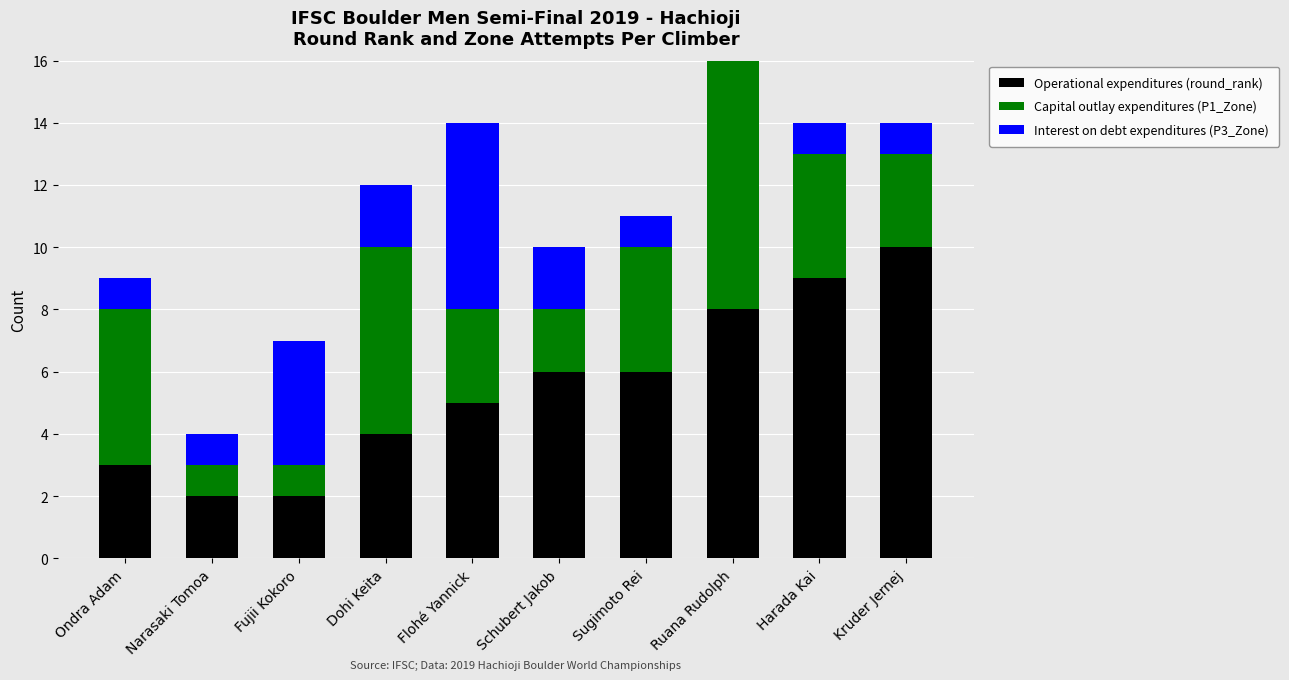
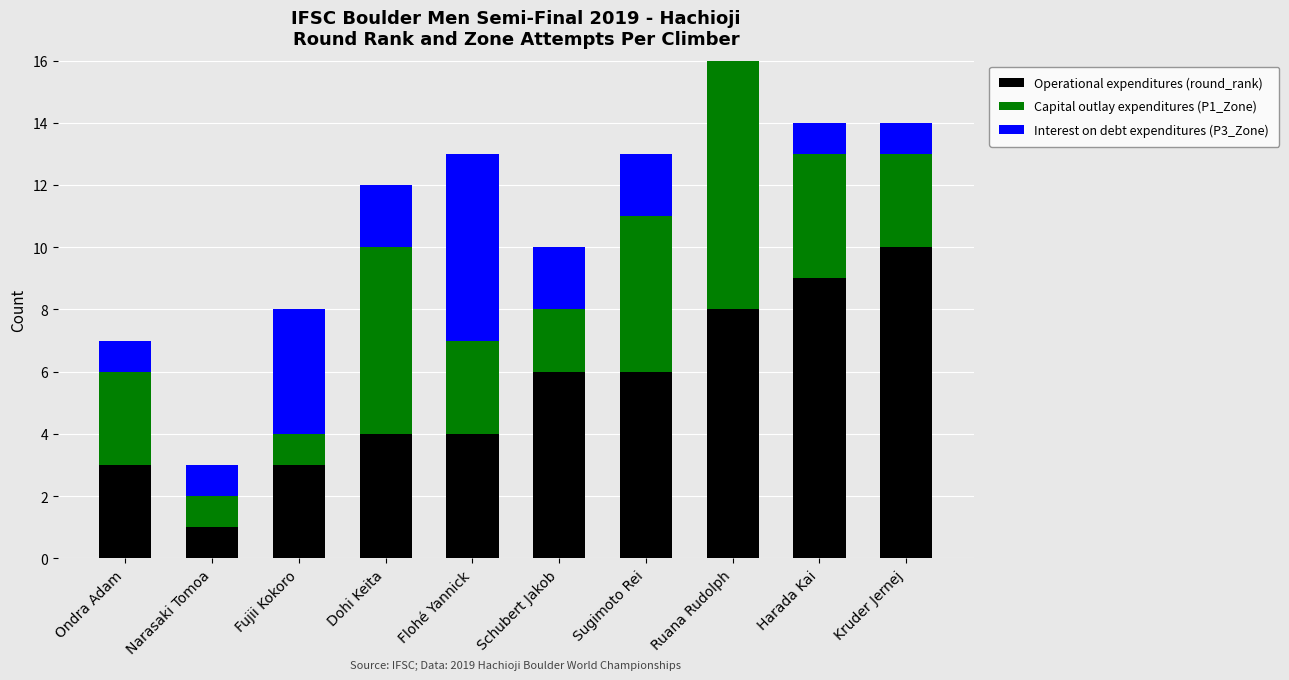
Capital outlay expenditures (P1_Zone), Ondra Adam: 5 -> 3
Operational expenditures (round_rank), Narasaki Tomoa: 2 -> 1
Operational expenditures (round_rank), Fujii Kokoro: 2 -> 3
Operational expenditures (round_rank), Flohé Yannick: 5 -> 4
Capital outlay expenditures (P1_Zone), Sugimoto Rei: 4 -> 5
Interest on debt expenditures (P3_Zone), Sugimoto Rei: 1 -> 2
